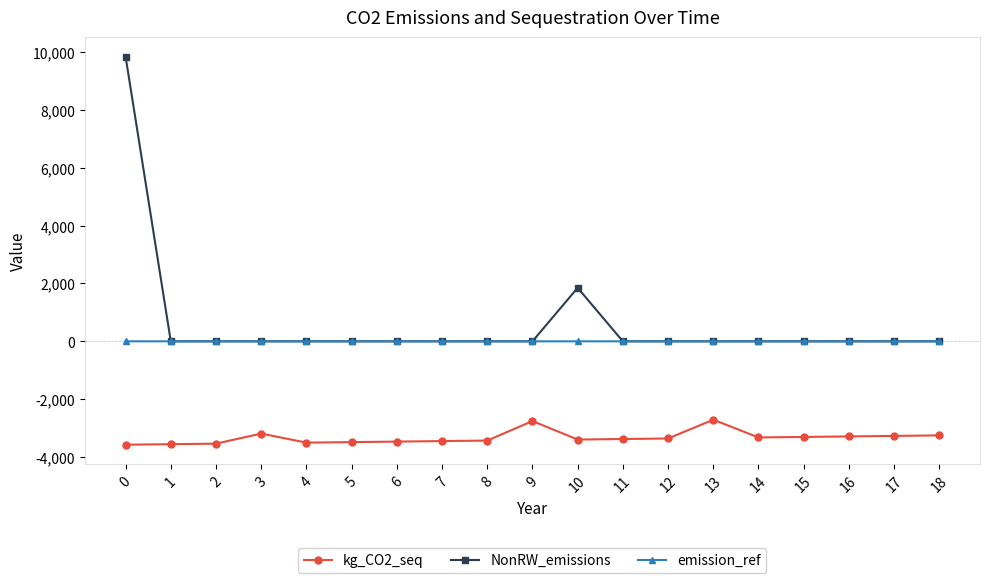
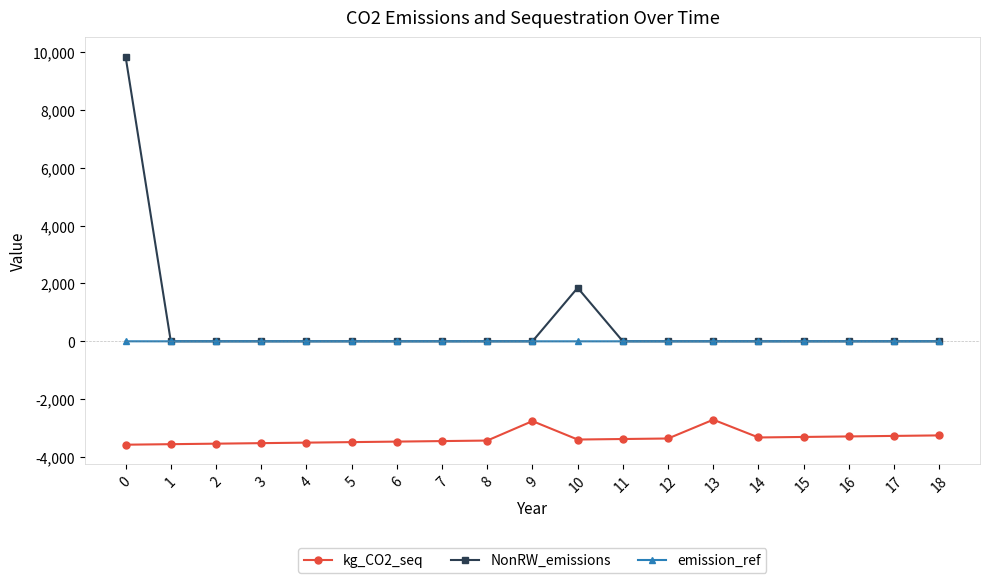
kg_CO2_seq, 3: -3,200 -> -3,500
